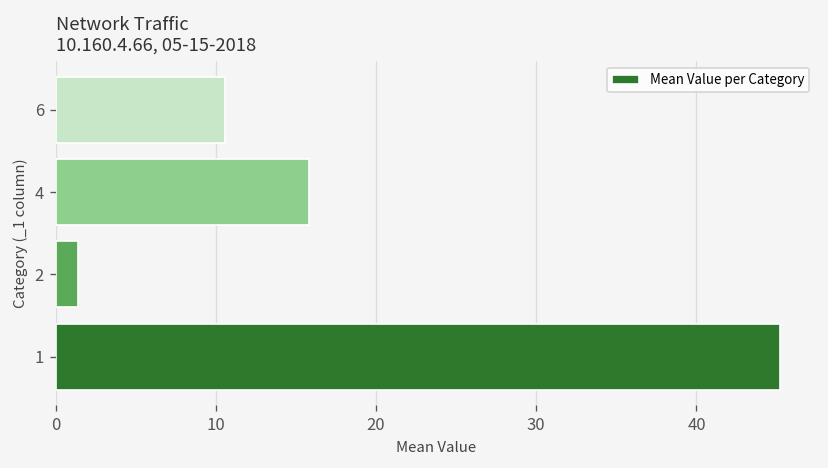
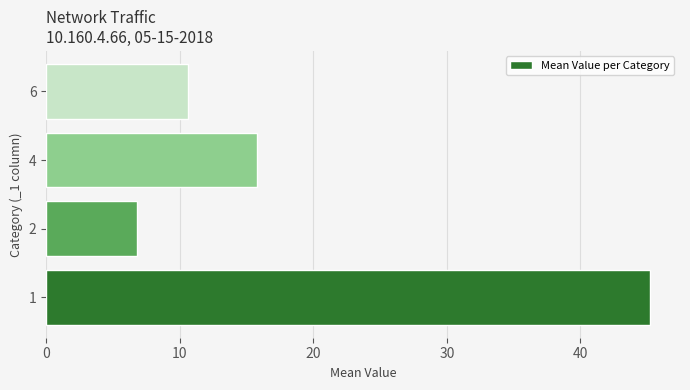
2: 1.4 -> 6.8
